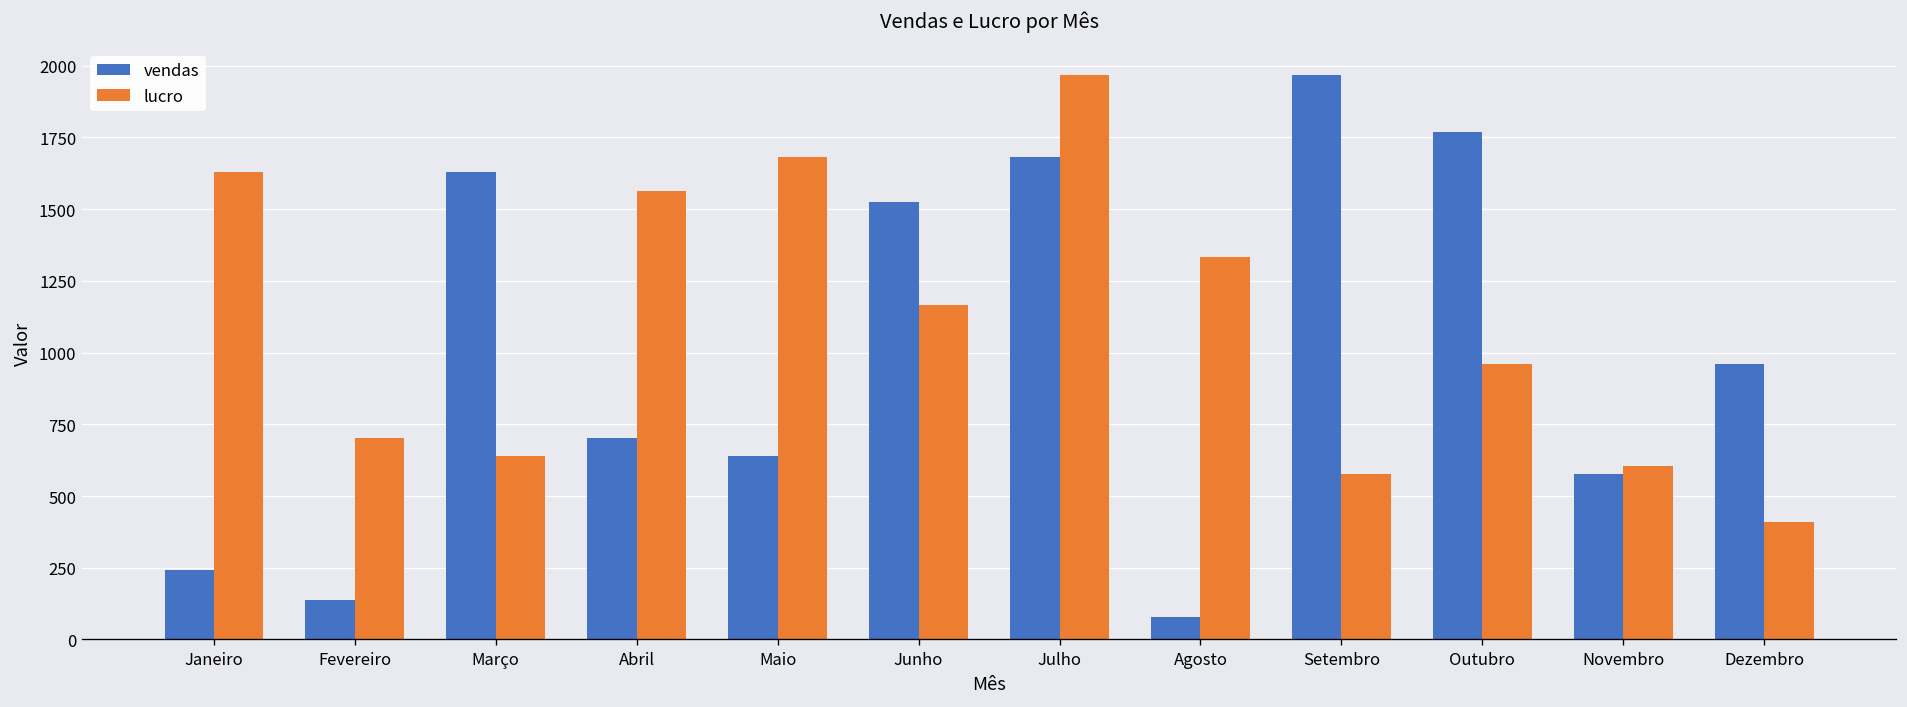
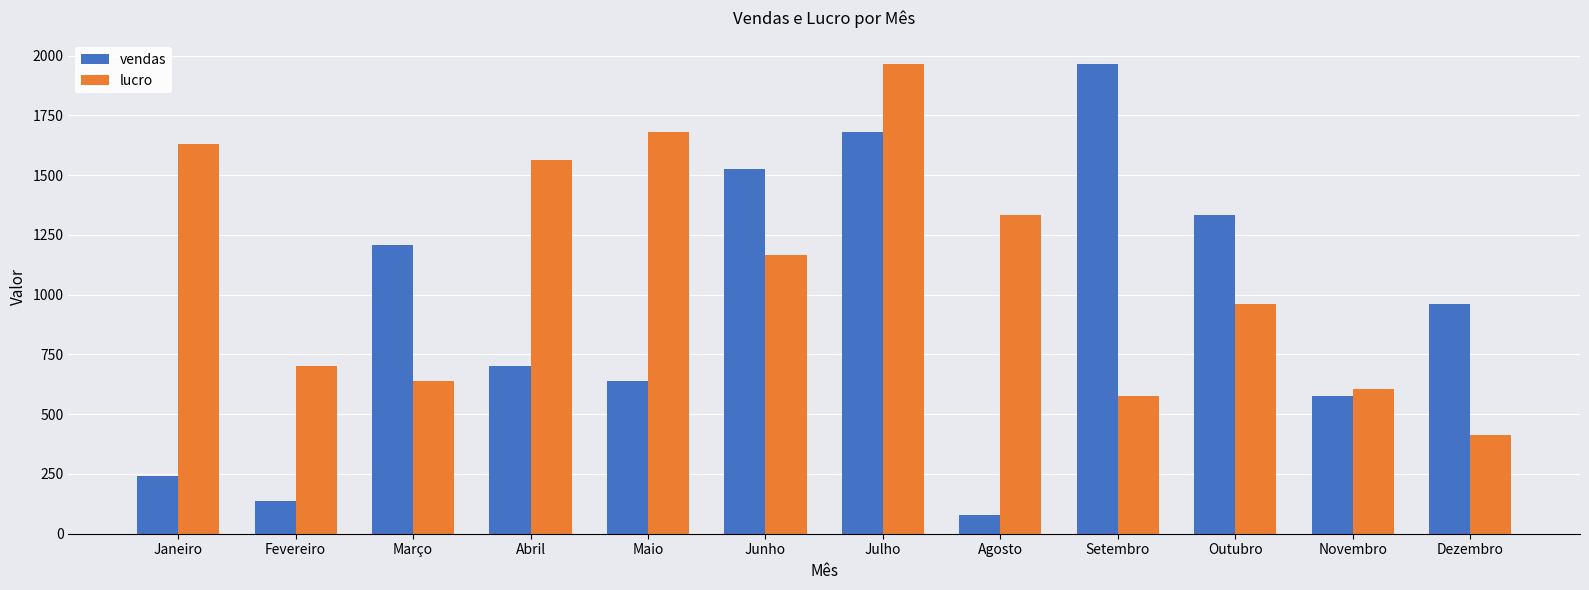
vendas, Março: 1630 -> 1210
vendas, Outubro: 1770 -> 1330
